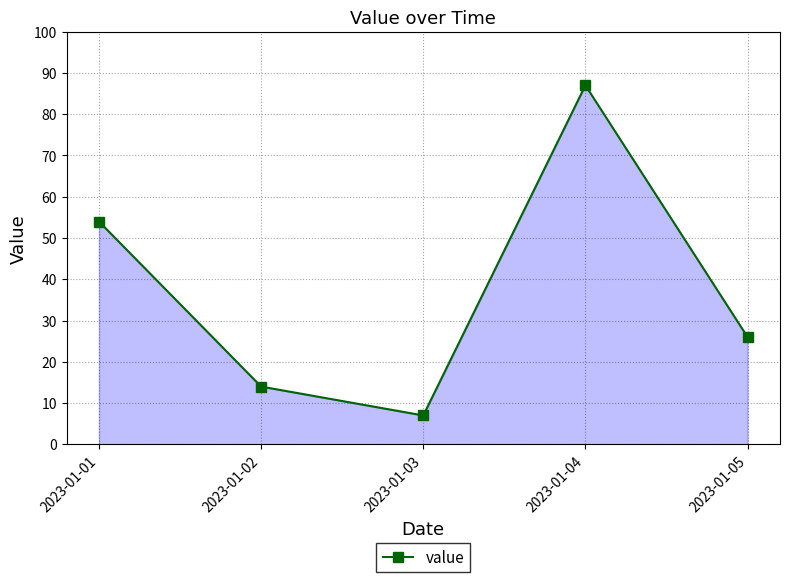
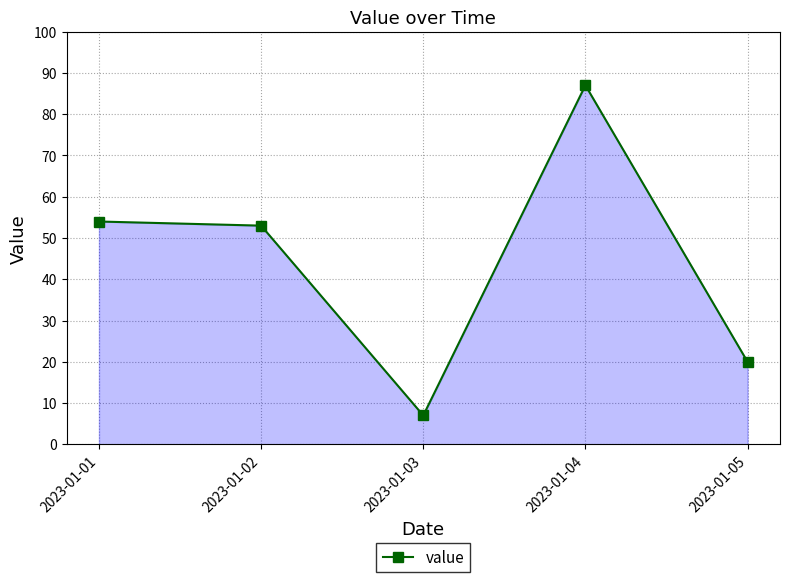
2023-01-02: 14 -> 53
2023-01-05: 26 -> 20
